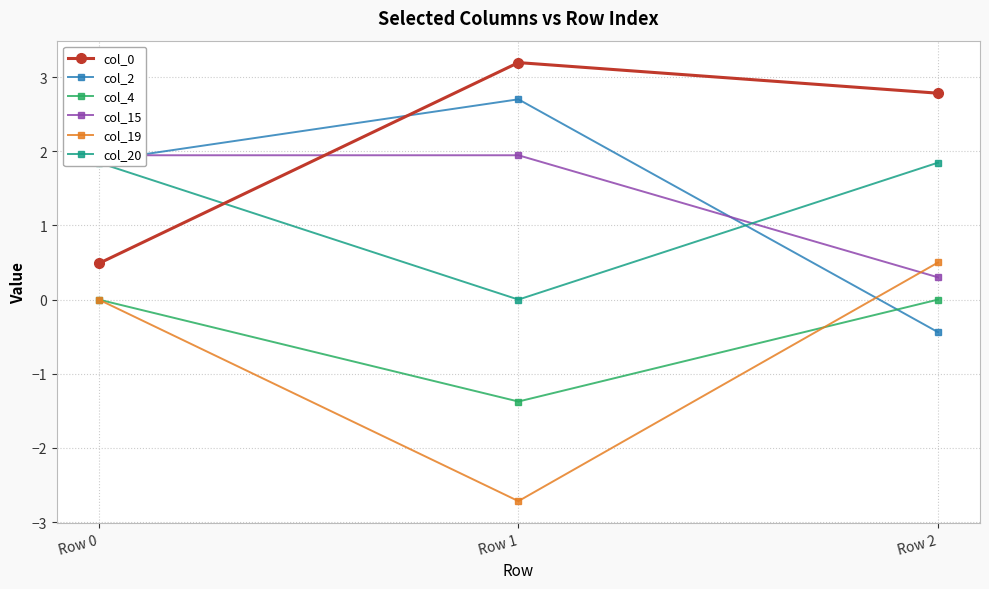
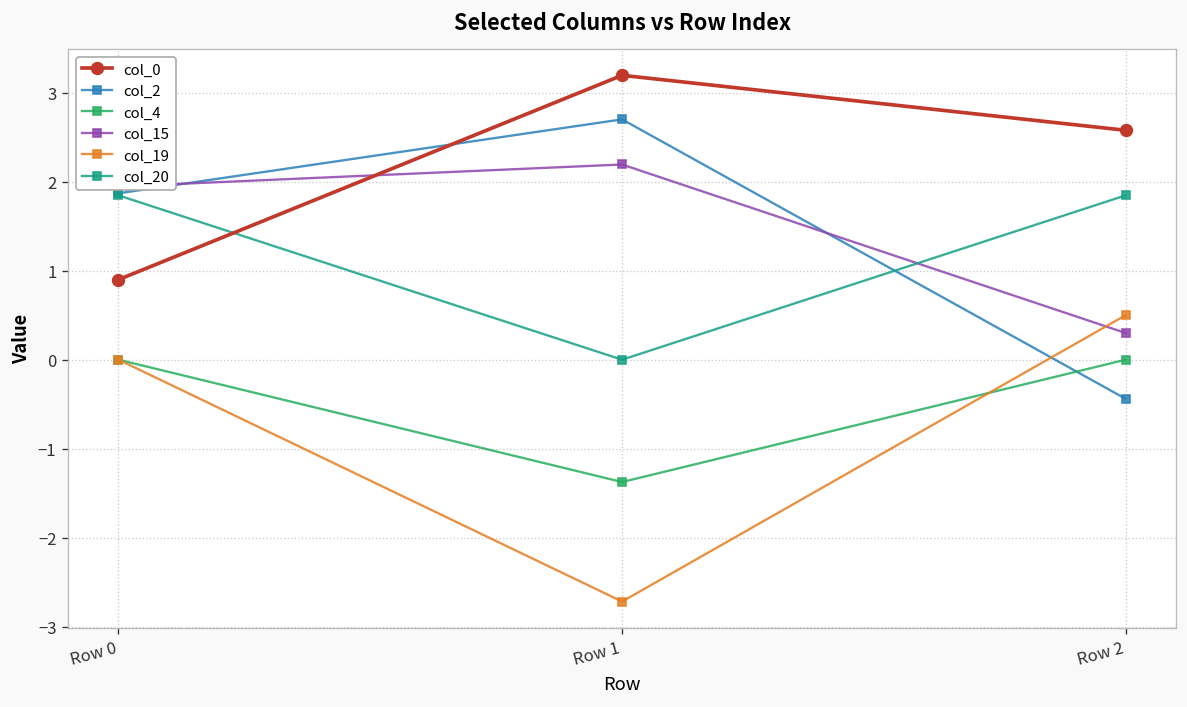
col_0, Row 0: 0.5 -> 0.9
col_15, Row 1: 1.9 -> 2.2
col_0, Row 2: 2.8 -> 2.6
